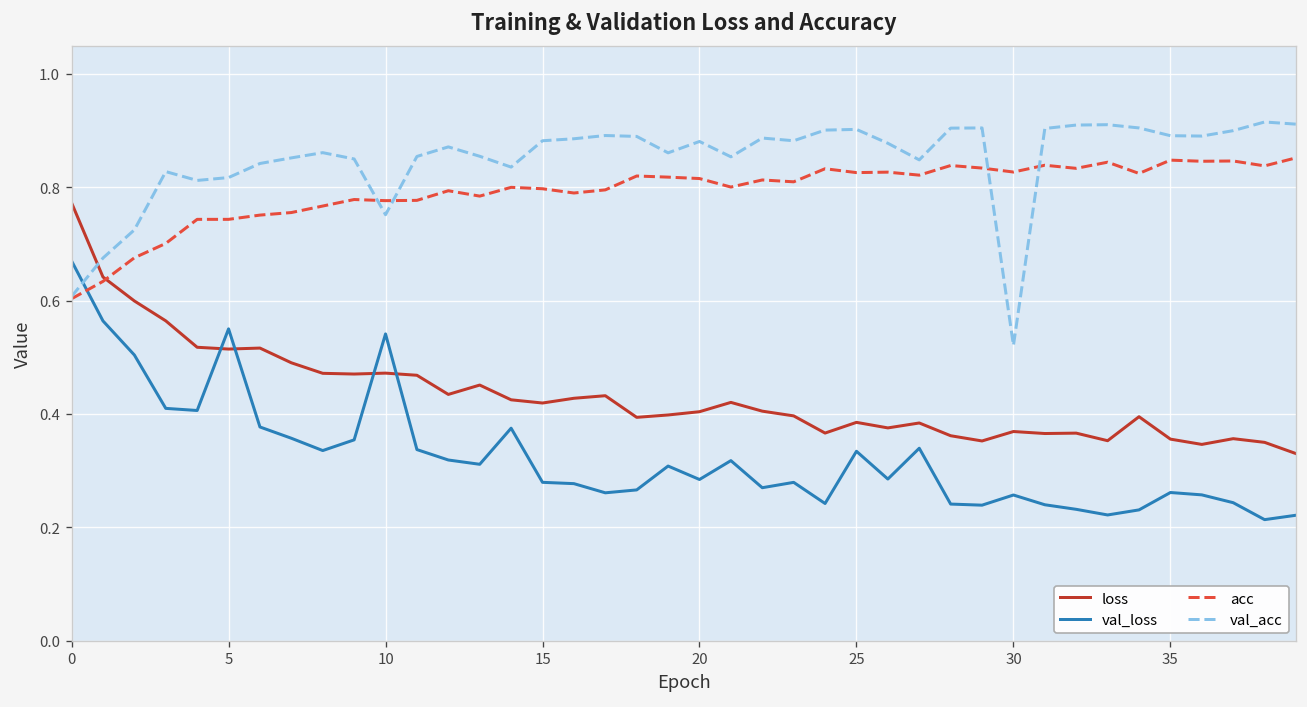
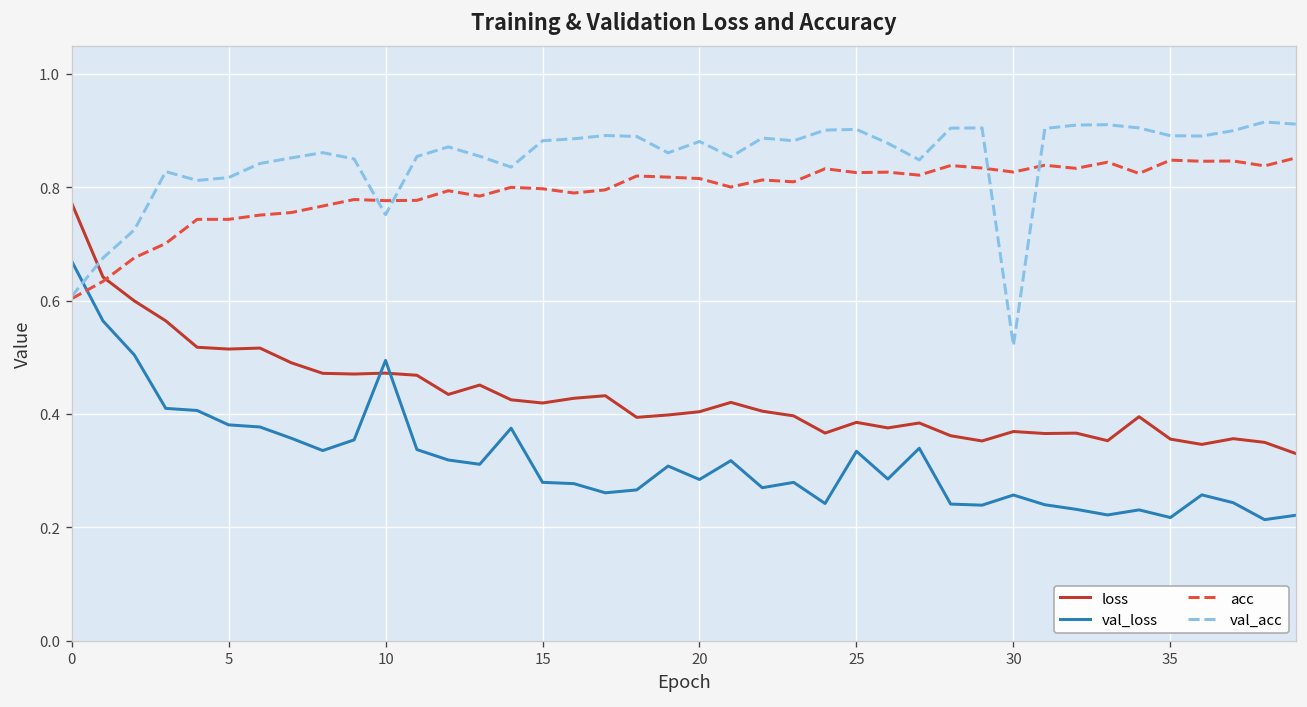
val_loss, 5: 0.55 -> 0.38
val_loss, 10: 0.54 -> 0.49
val_loss, 35: 0.26 -> 0.22
